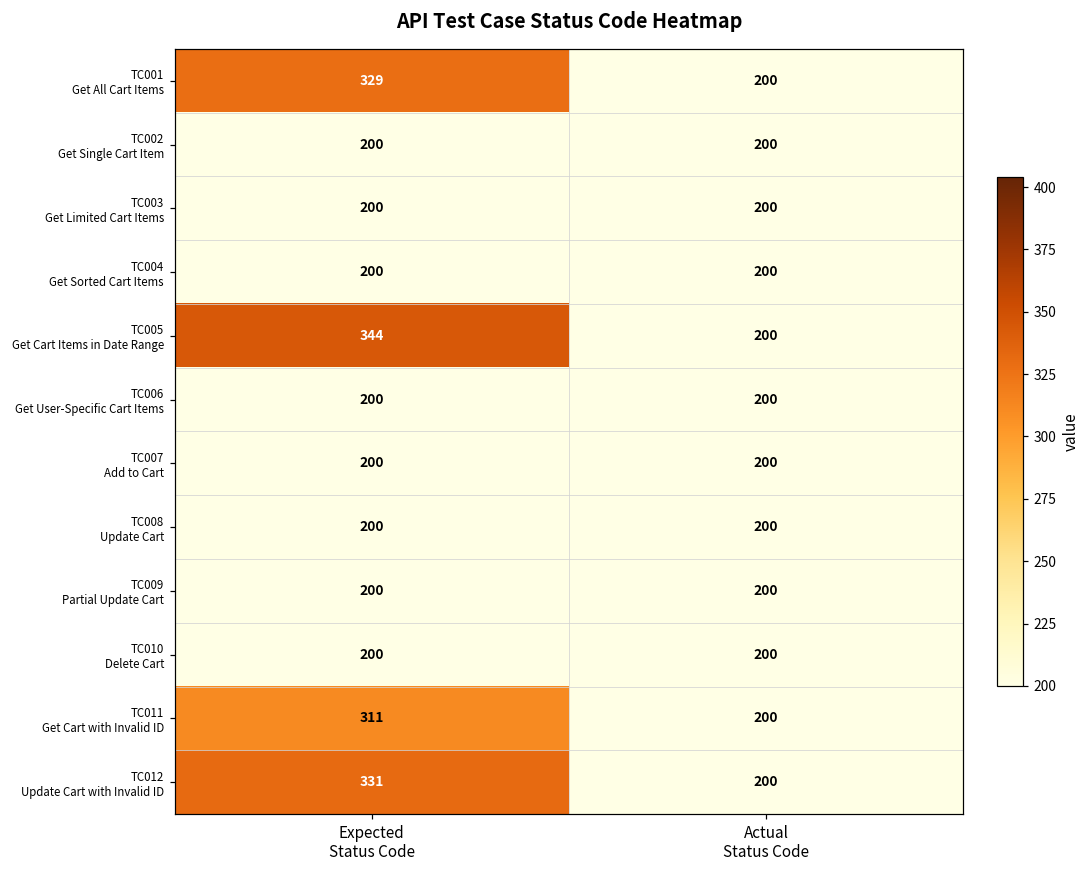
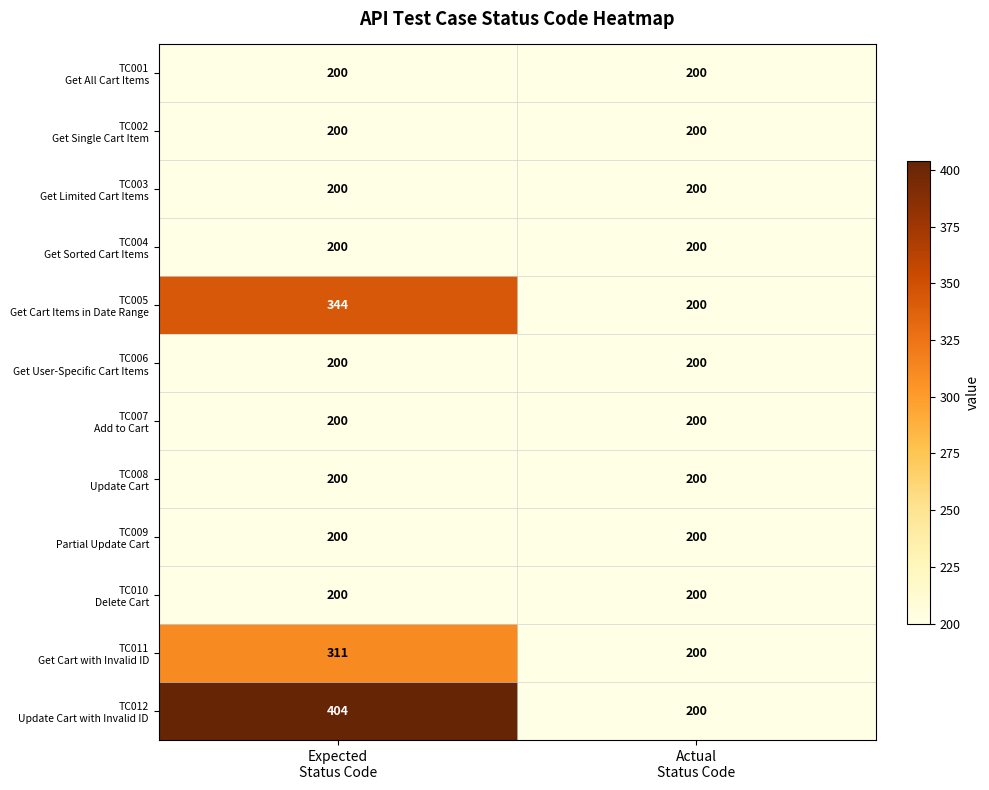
TC001 Get All Cart Items, Expected Status Code: 329 -> 200
TC012 Update Cart with Invalid ID, Expected Status Code: 331 -> 404
